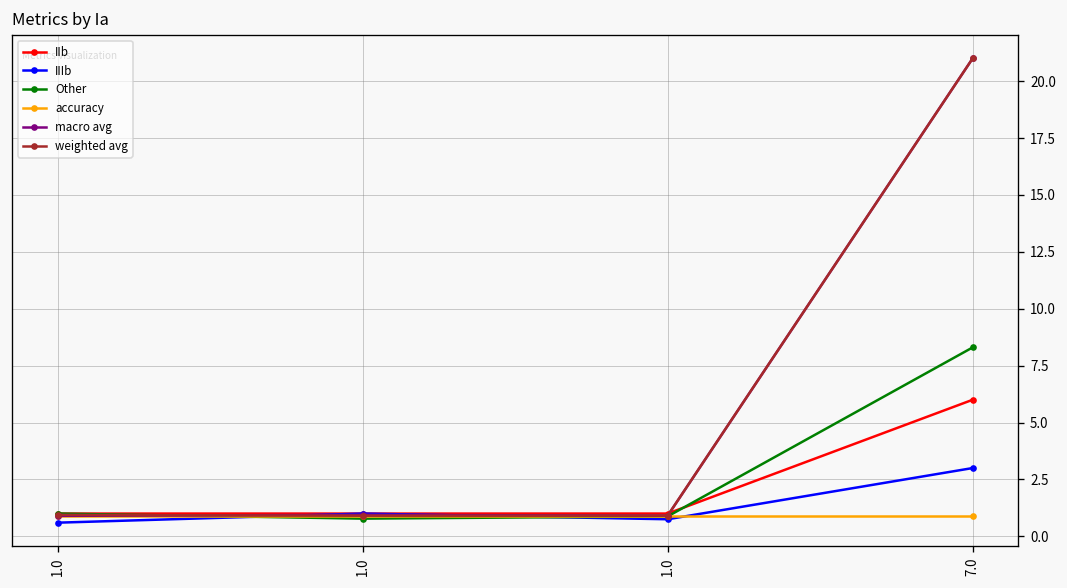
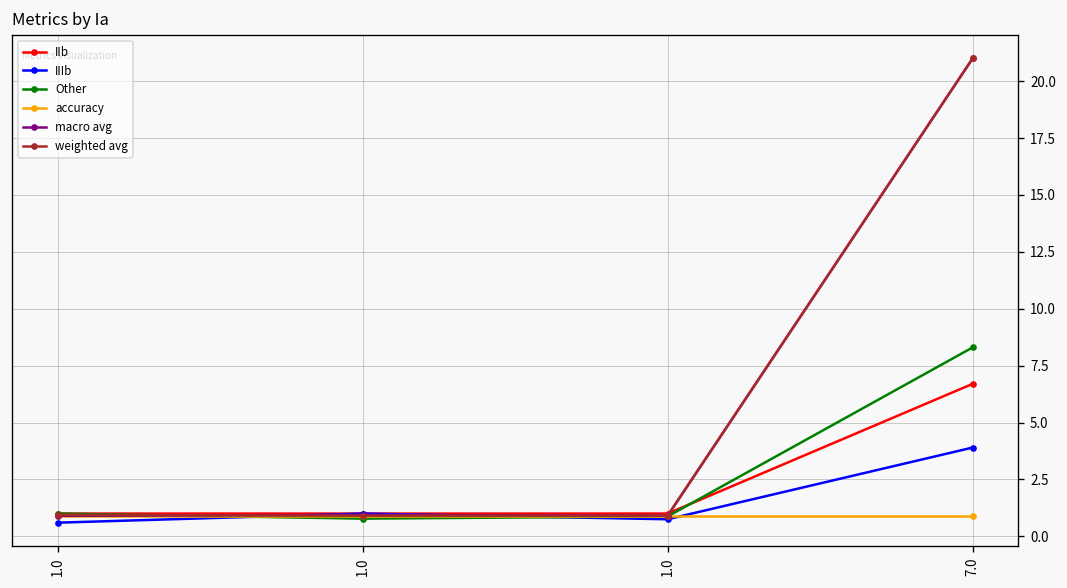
IIb, 7.0: 6.0 -> 6.7
IIIb, 7.0: 3.0 -> 3.9
